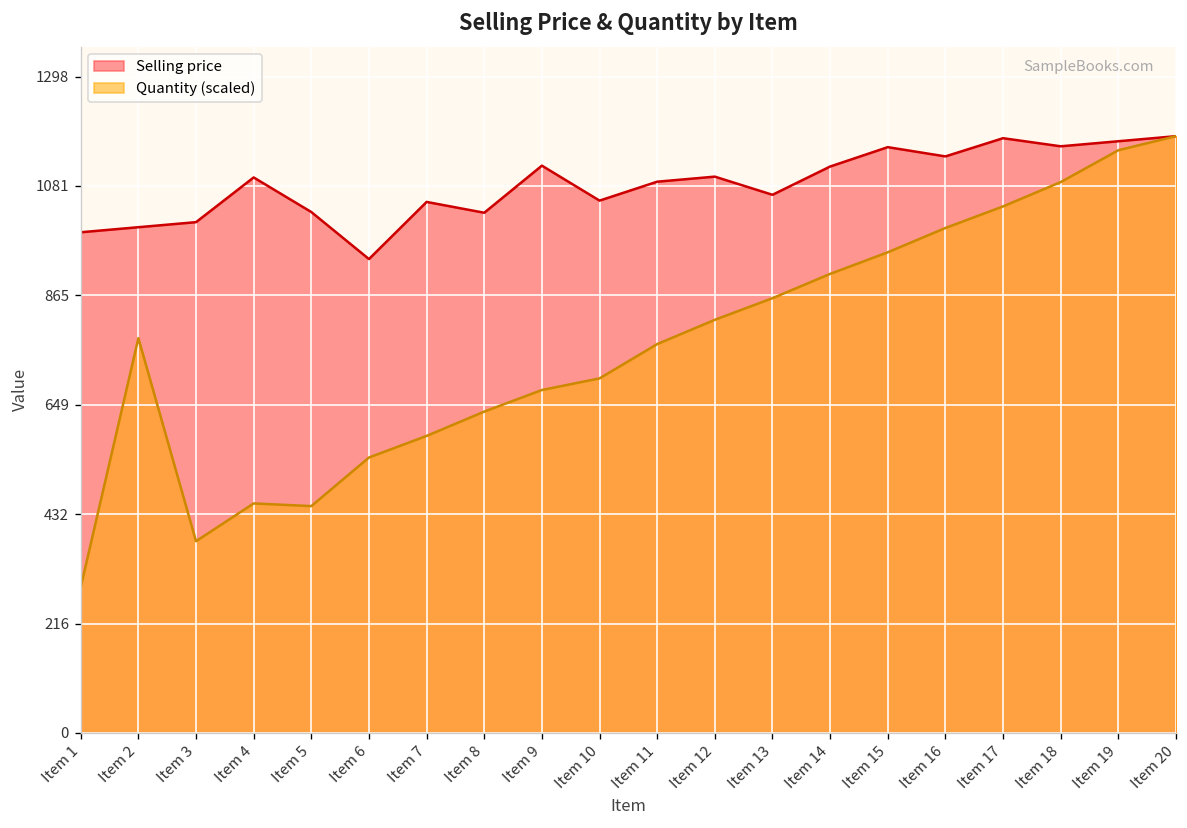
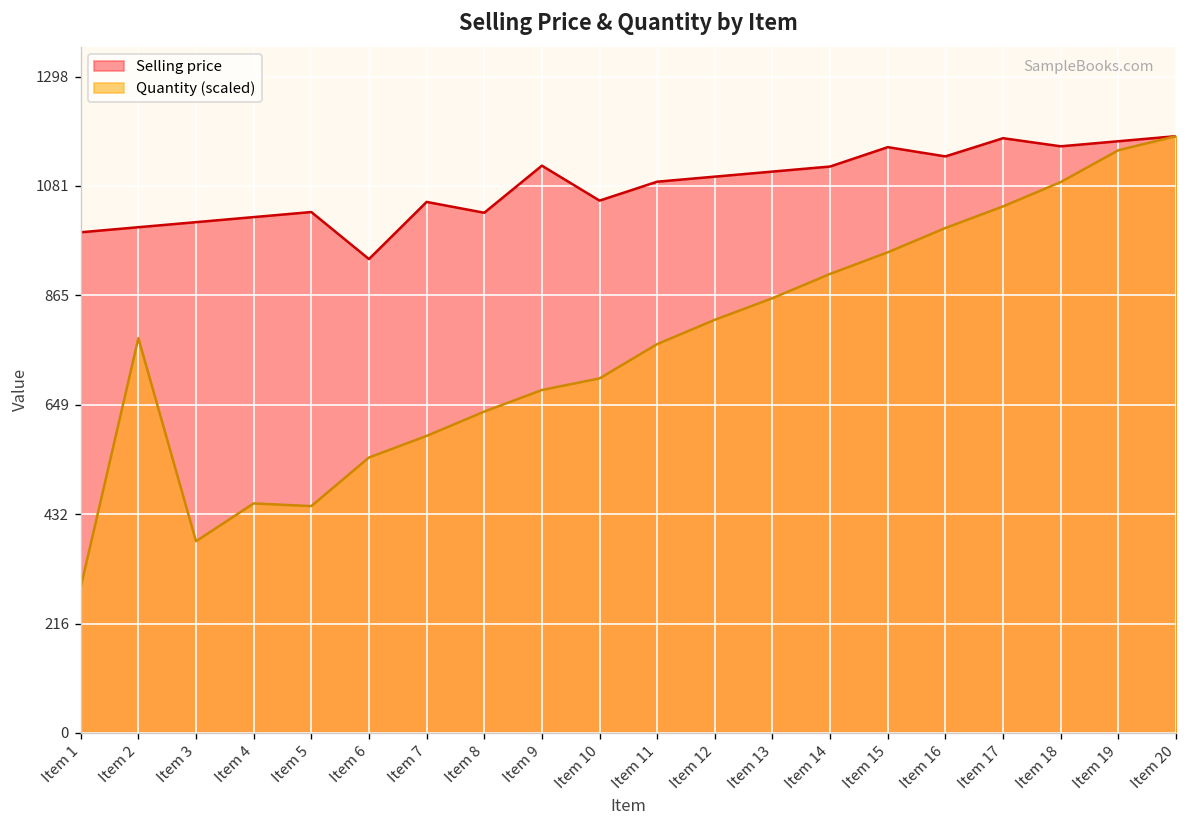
Selling price, Item 4: 1100 -> 1020
Selling price, Item 13: 1060 -> 1110
